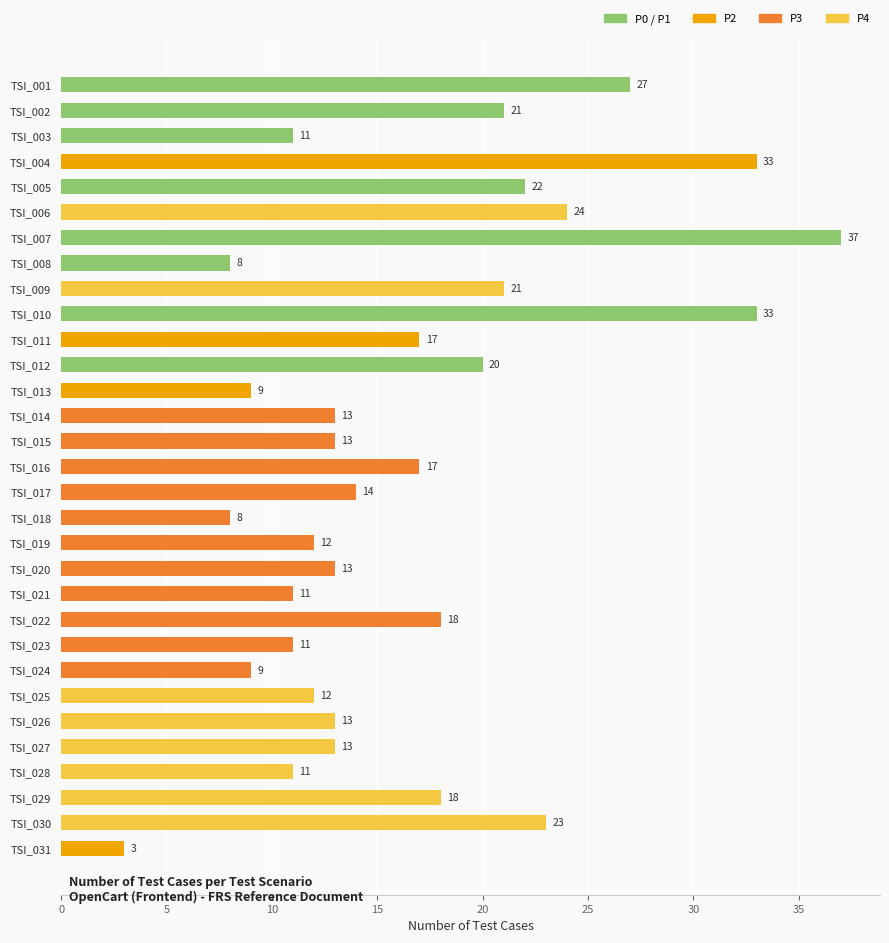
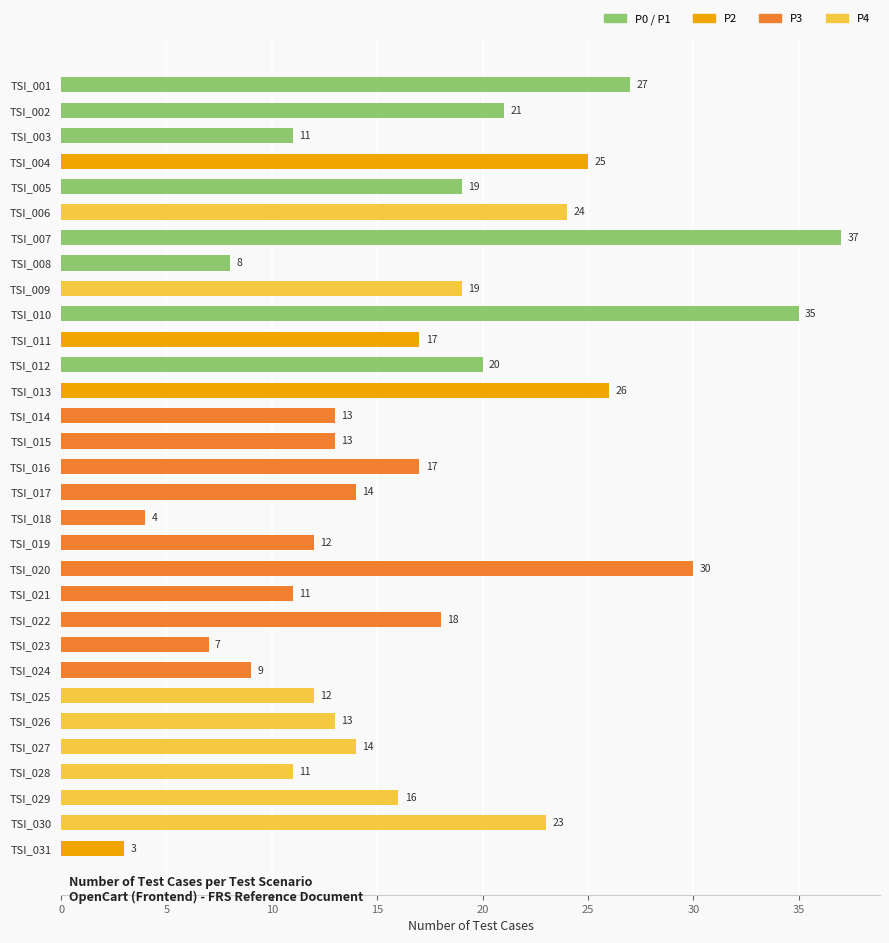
TSI_004: 33 -> 25
TSI_005: 22 -> 19
TSI_009: 21 -> 19
TSI_010: 33 -> 35
TSI_013: 9 -> 26
TSI_018: 8 -> 4
TSI_020: 13 -> 30
TSI_023: 11 -> 7
TSI_027: 13 -> 14
TSI_029: 18 -> 16
